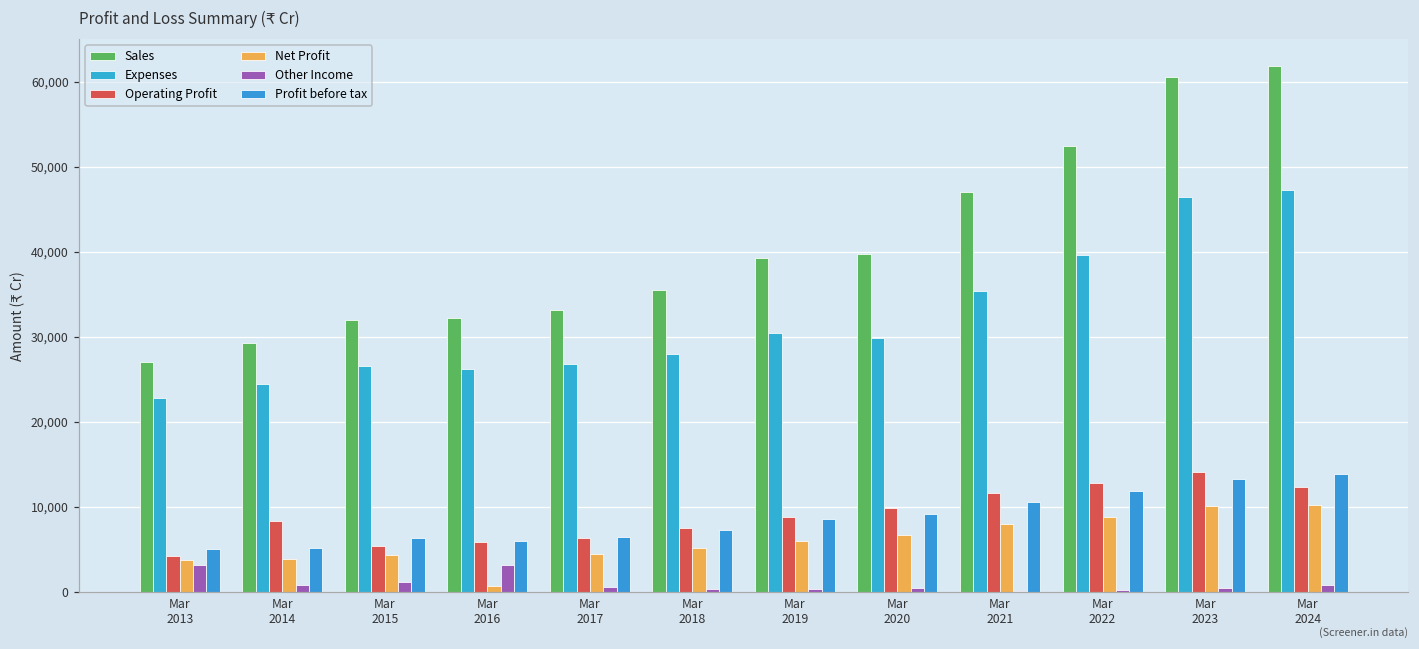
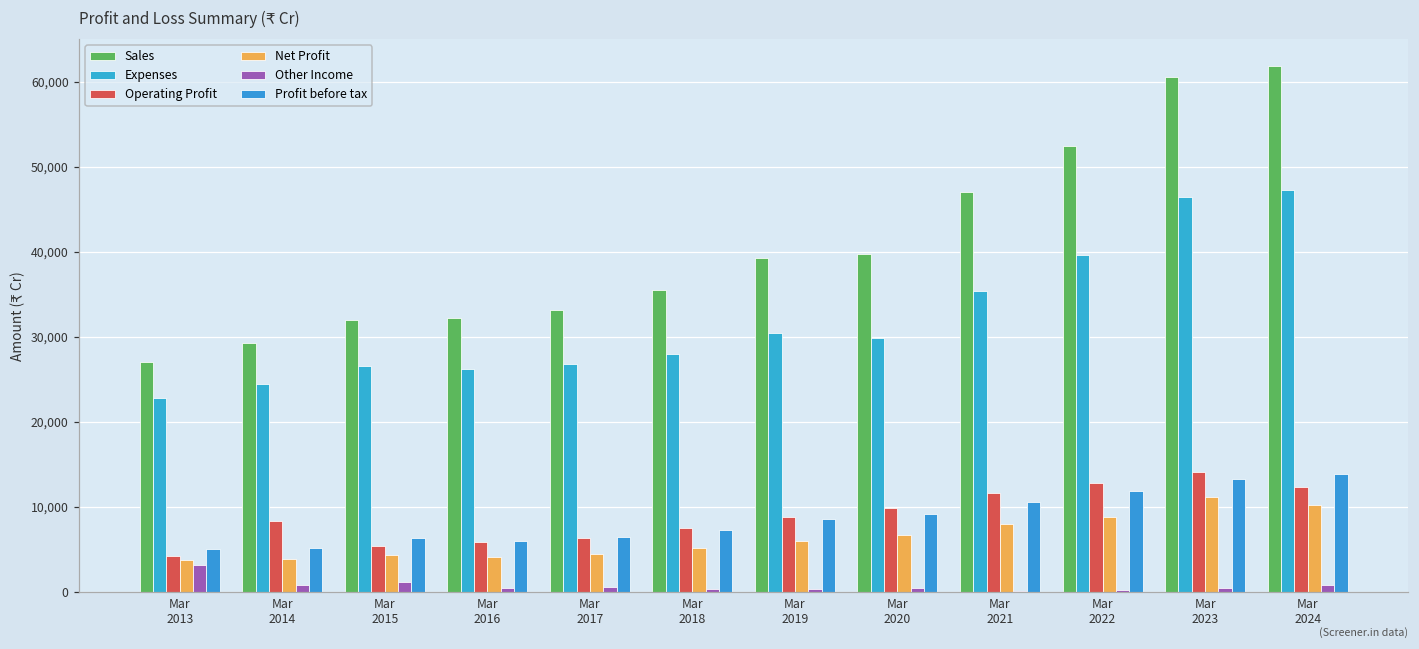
Net Profit, Mar 2016: 1,000 -> 4,000
Other Income, Mar 2016: 3,000 -> 0
Net Profit, Mar 2023: 10,000 -> 11,000
